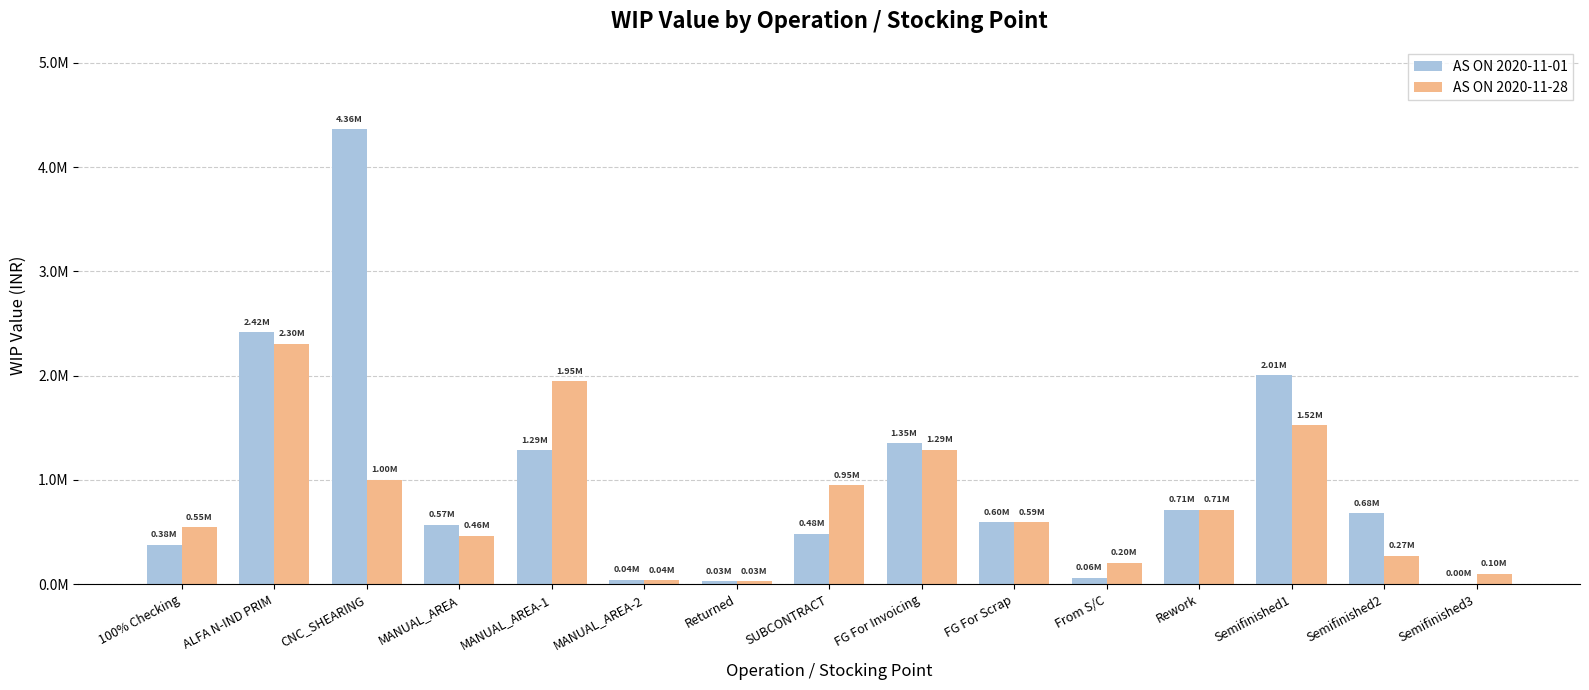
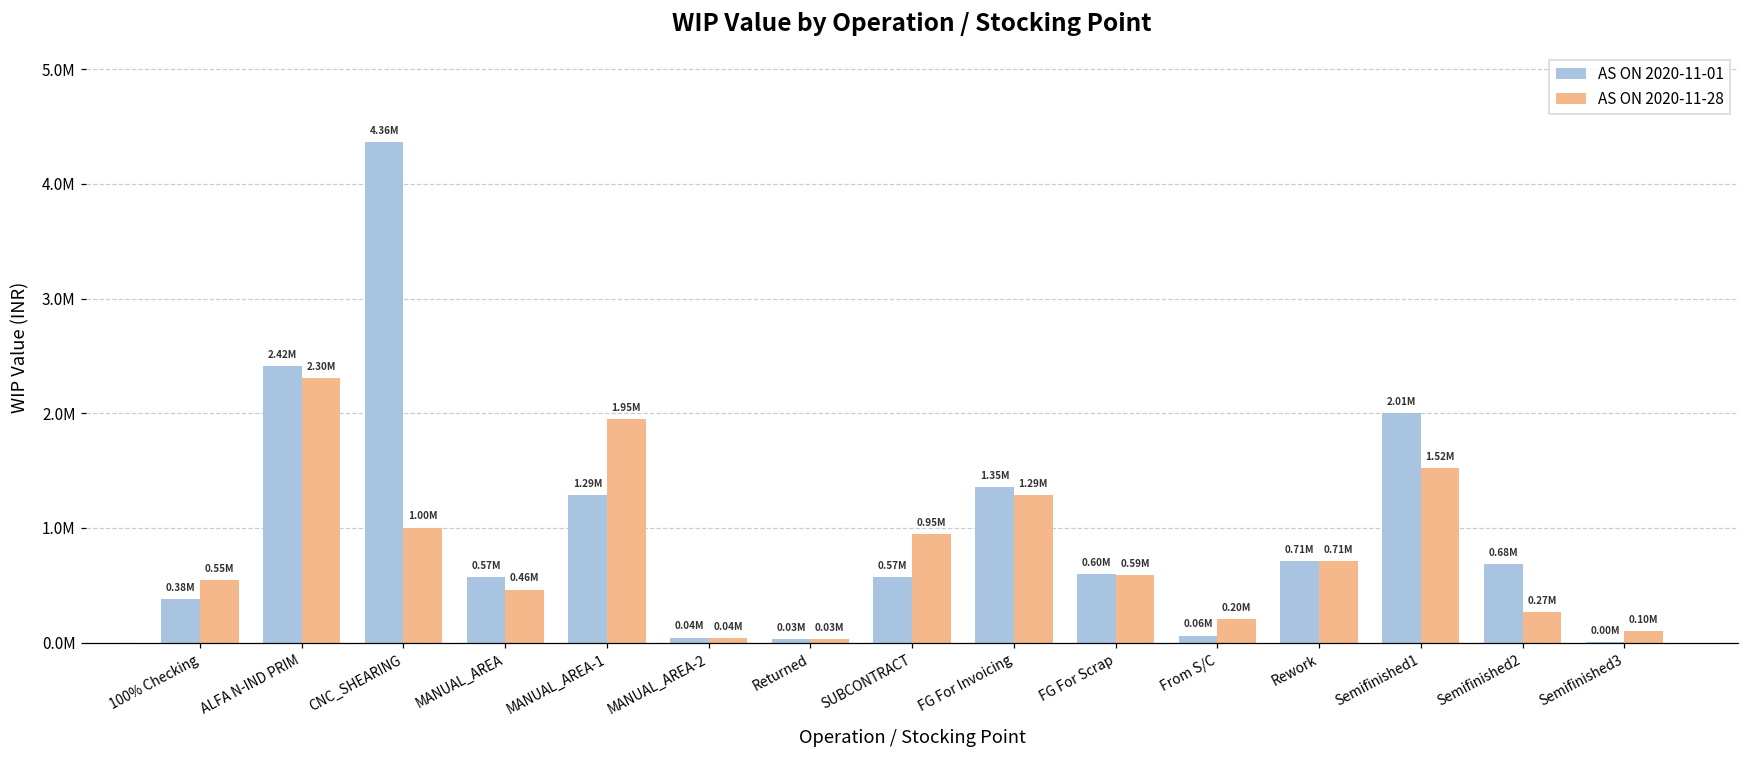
AS ON 2020-11-01, SUBCONTRACT: 0.48M -> 0.57M
